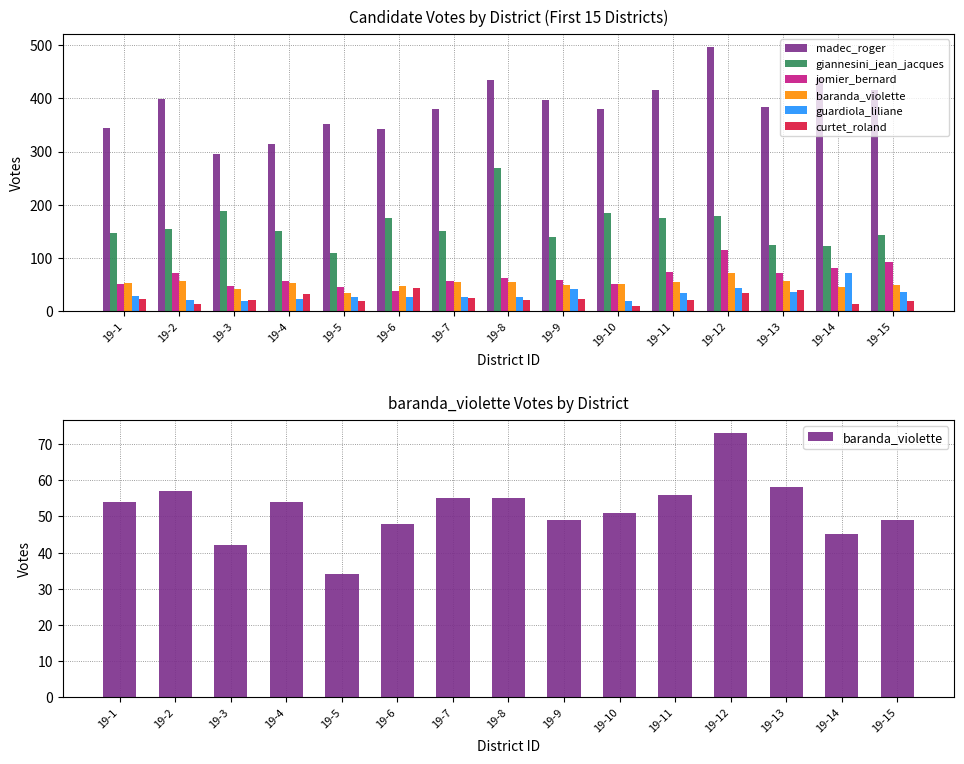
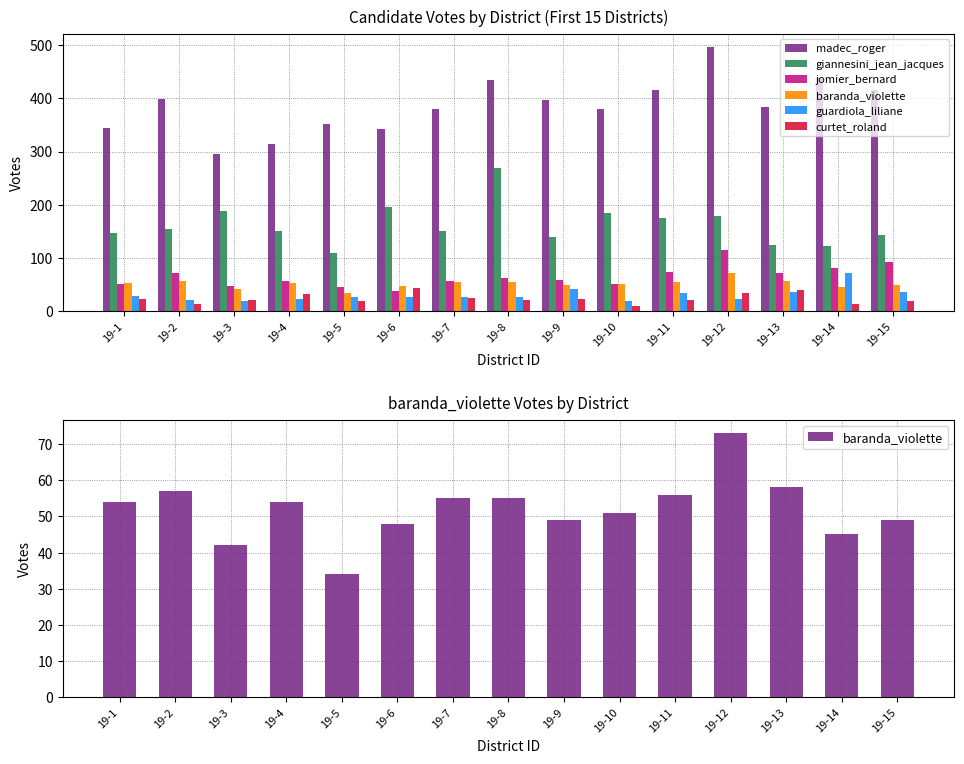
Candidate Votes by District (First 15 Districts), giannesini_jean_jacques, 19-6: 180 -> 200
Candidate Votes by District (First 15 Districts), guardiola_liliane, 19-12: 40 -> 20
